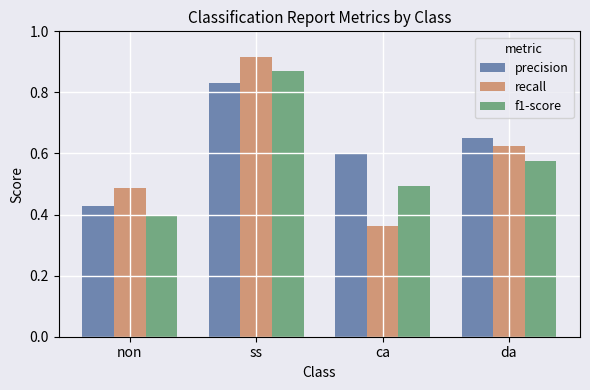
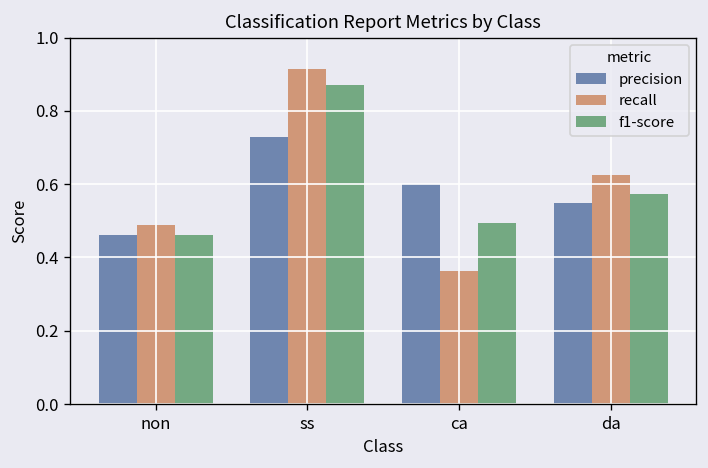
precision, non: 0.43 -> 0.46
f1-score, non: 0.40 -> 0.46
precision, ss: 0.83 -> 0.73
precision, da: 0.65 -> 0.55
